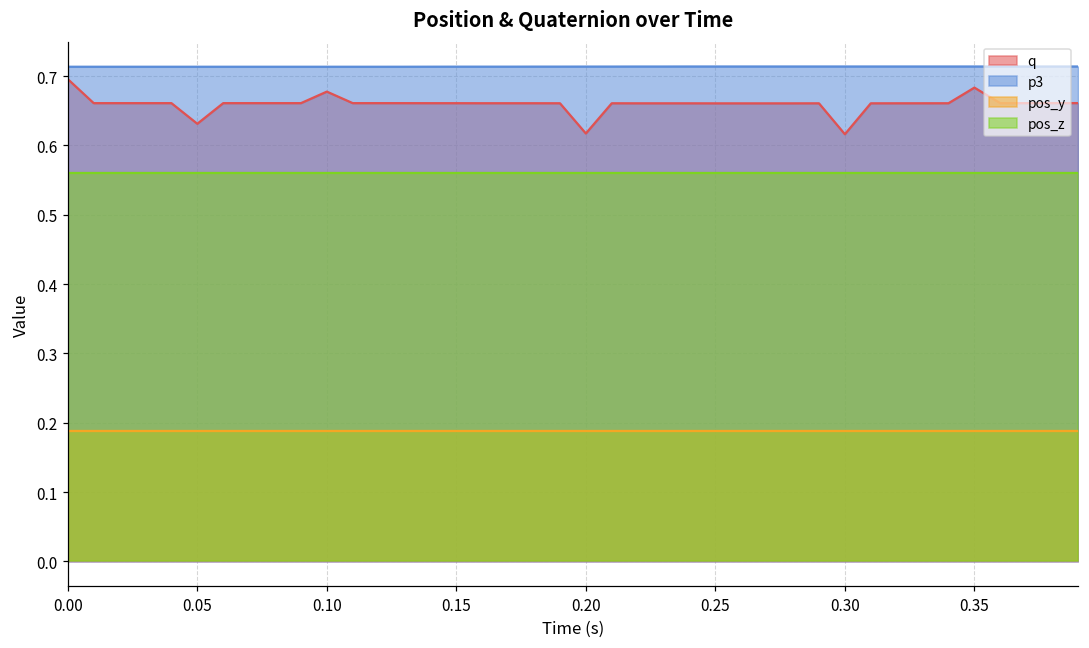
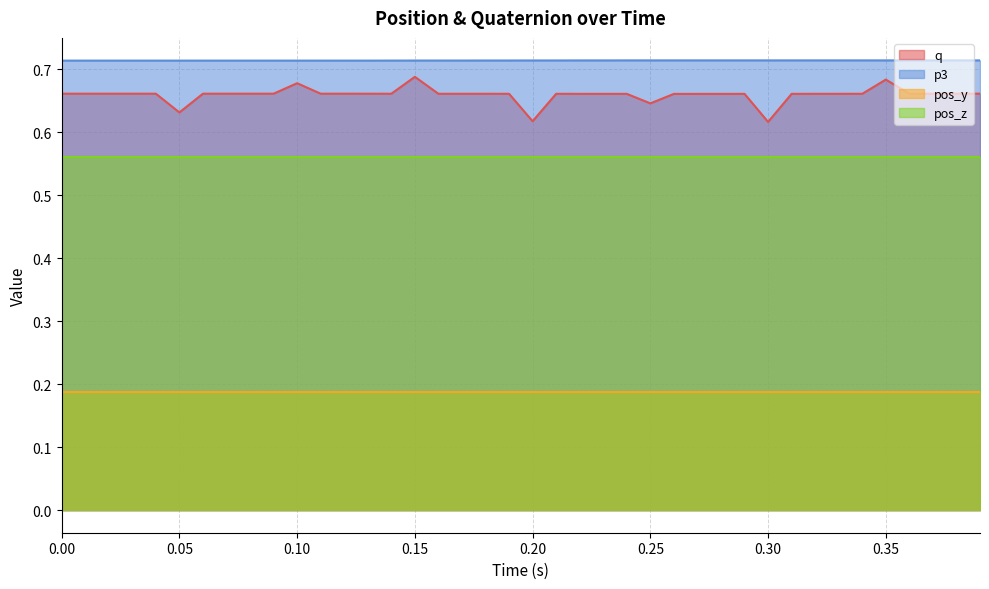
q, 0.00: 0.70 -> 0.66
q, 0.15: 0.66 -> 0.69
q, 0.25: 0.66 -> 0.65
